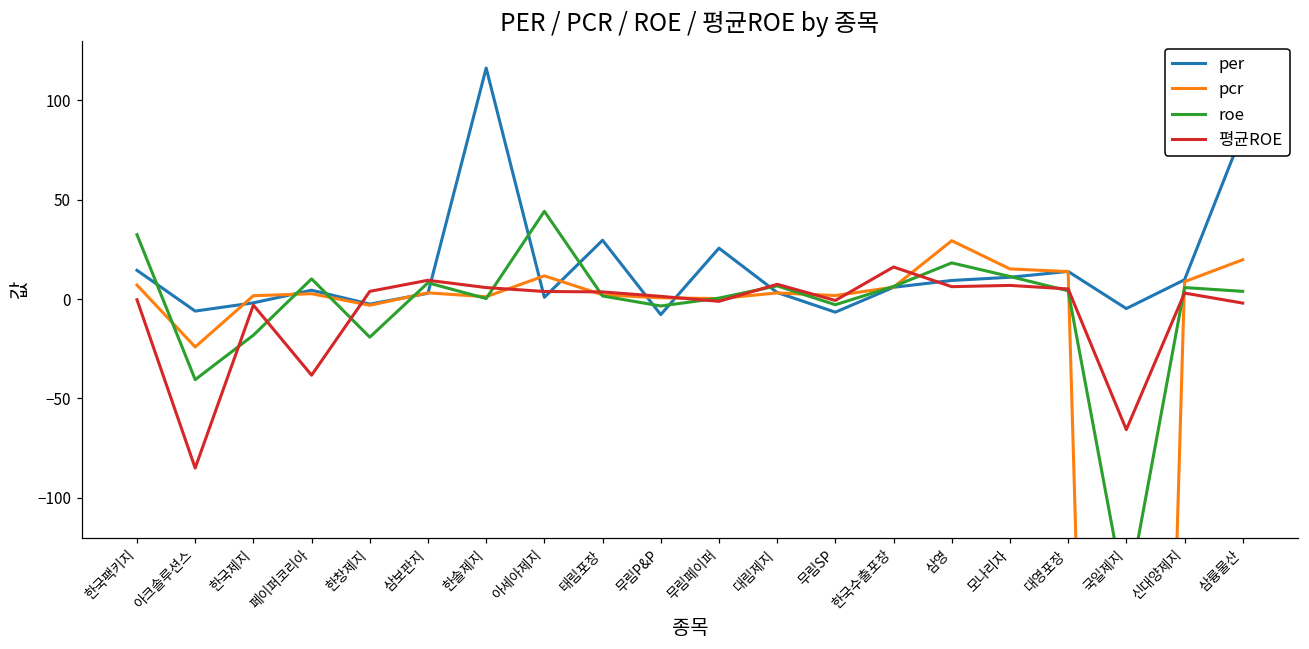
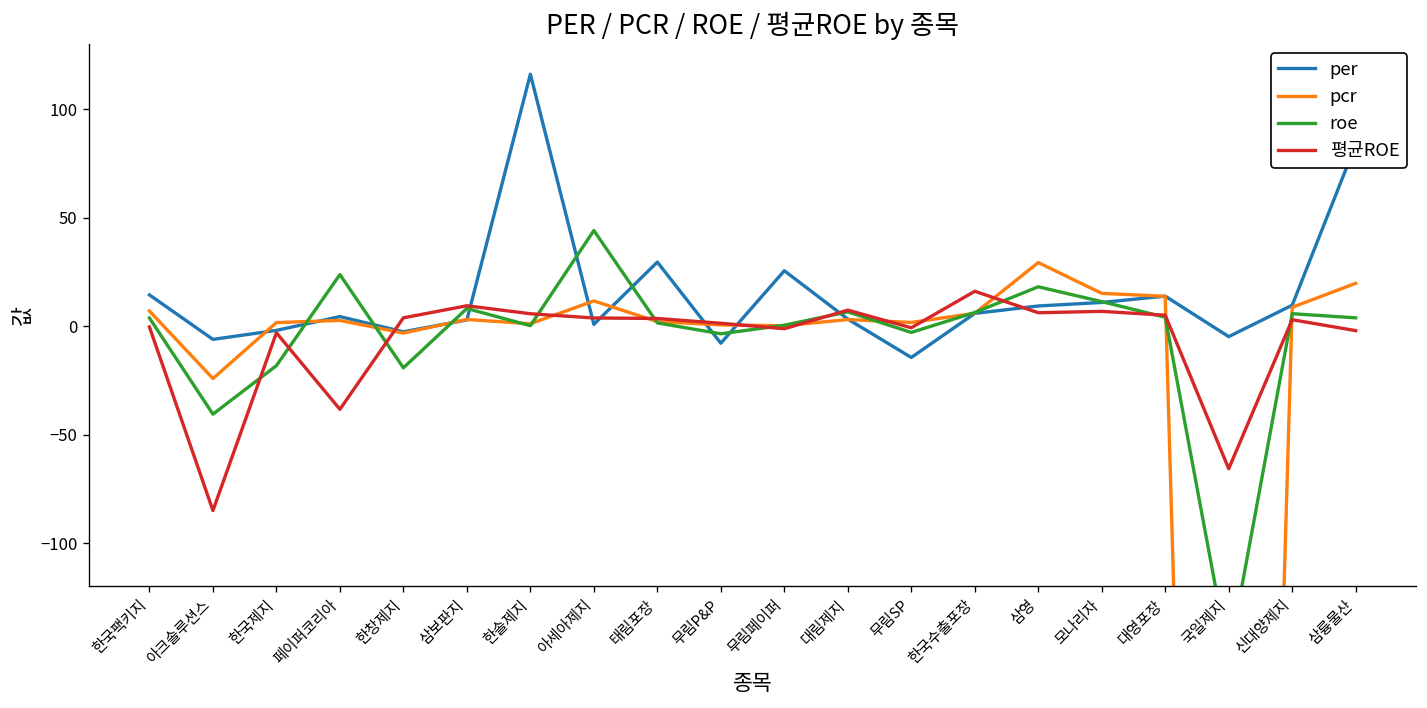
roe, 한국팩키지: 32 -> 4
roe, 페이퍼코리아: 10 -> 24
per, 무림SP: -7 -> -14
